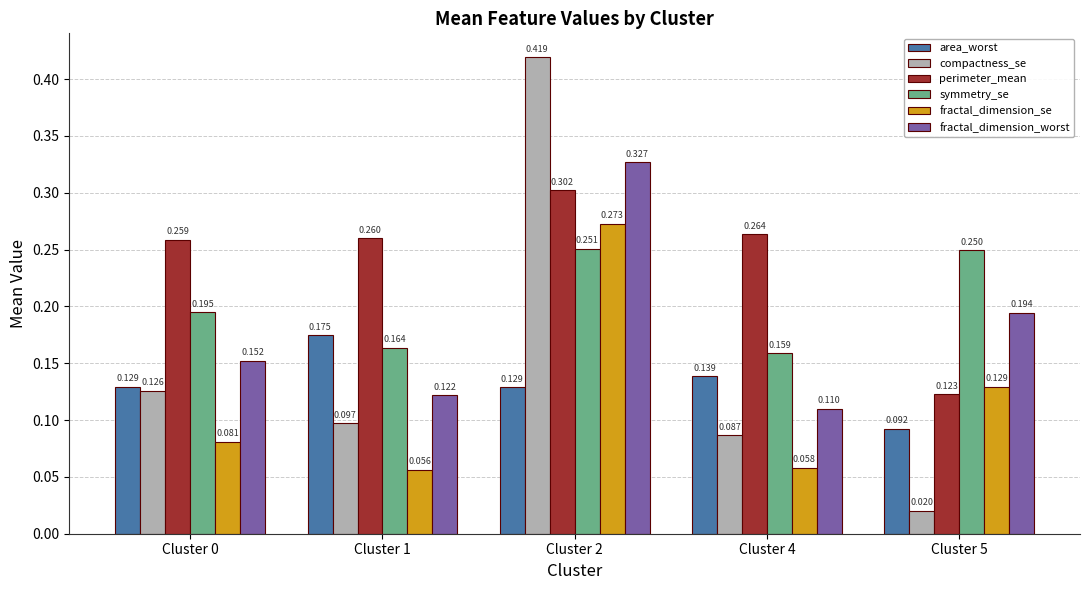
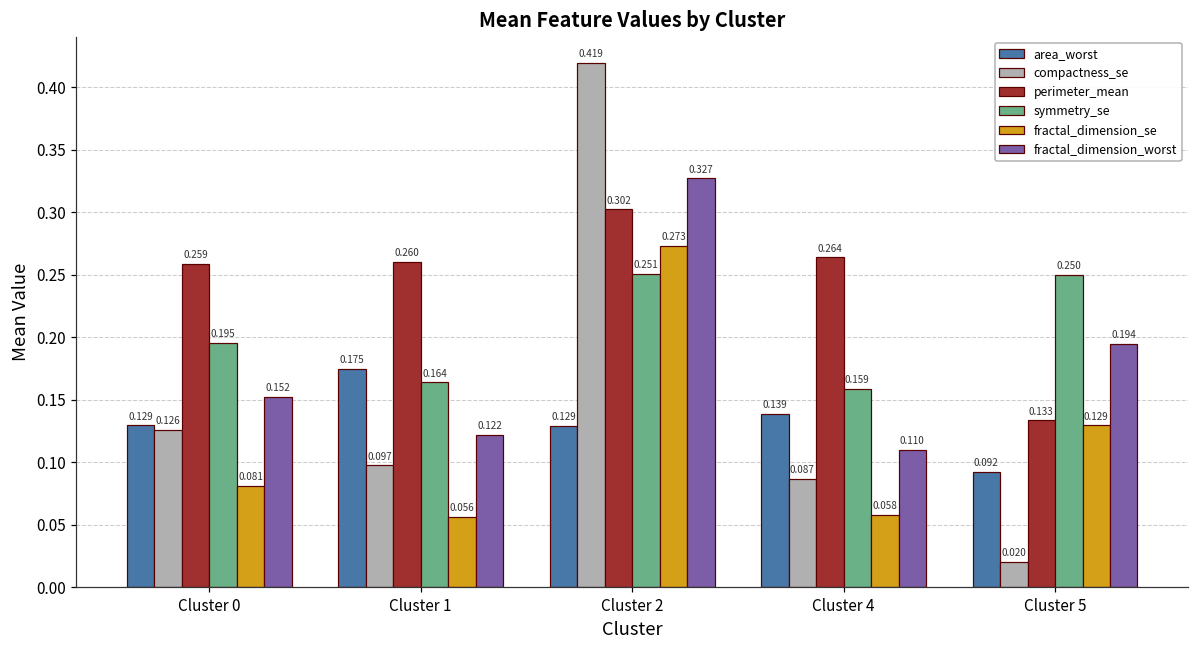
perimeter_mean, Cluster 5: 0.123 -> 0.133
